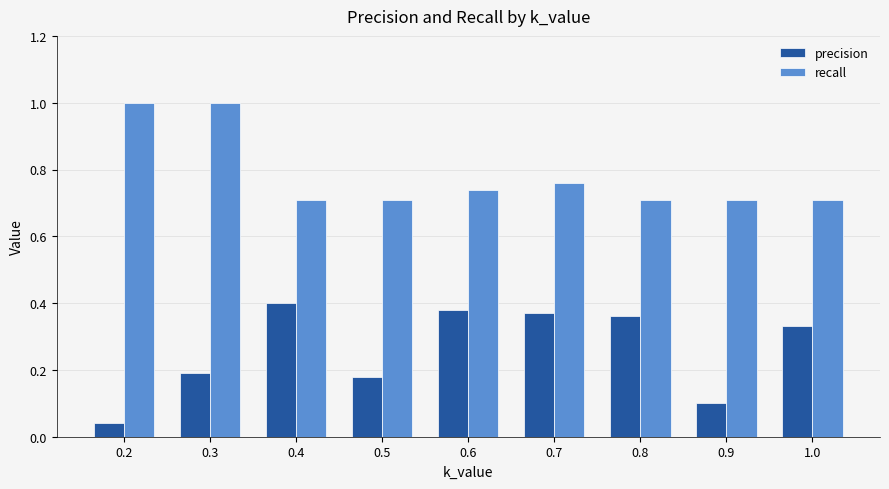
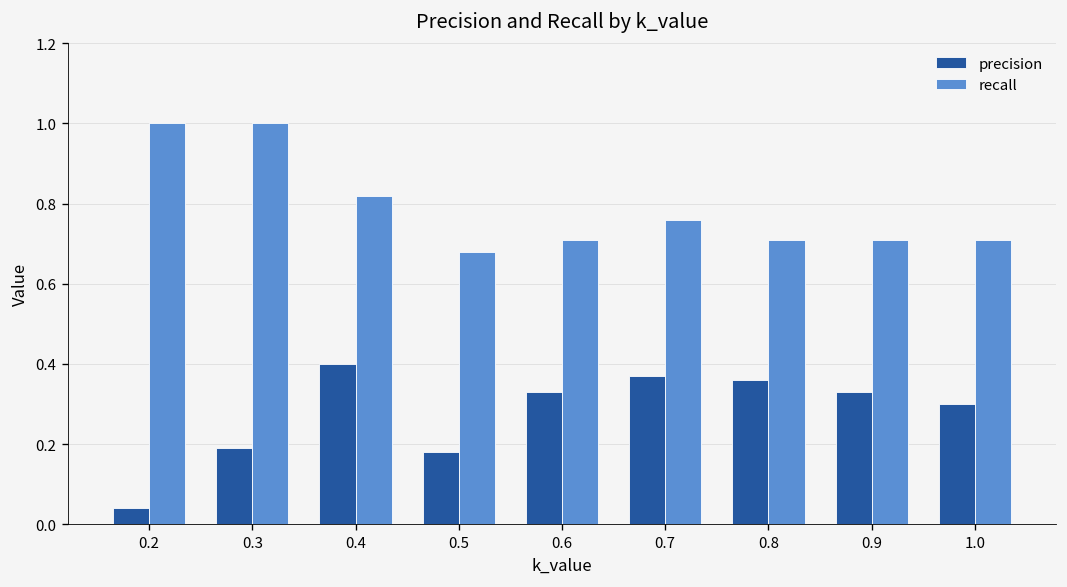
recall, 0.4: 0.71 -> 0.82
recall, 0.5: 0.71 -> 0.68
precision, 0.6: 0.38 -> 0.33
recall, 0.6: 0.74 -> 0.71
precision, 0.9: 0.10 -> 0.33
precision, 1.0: 0.33 -> 0.30
